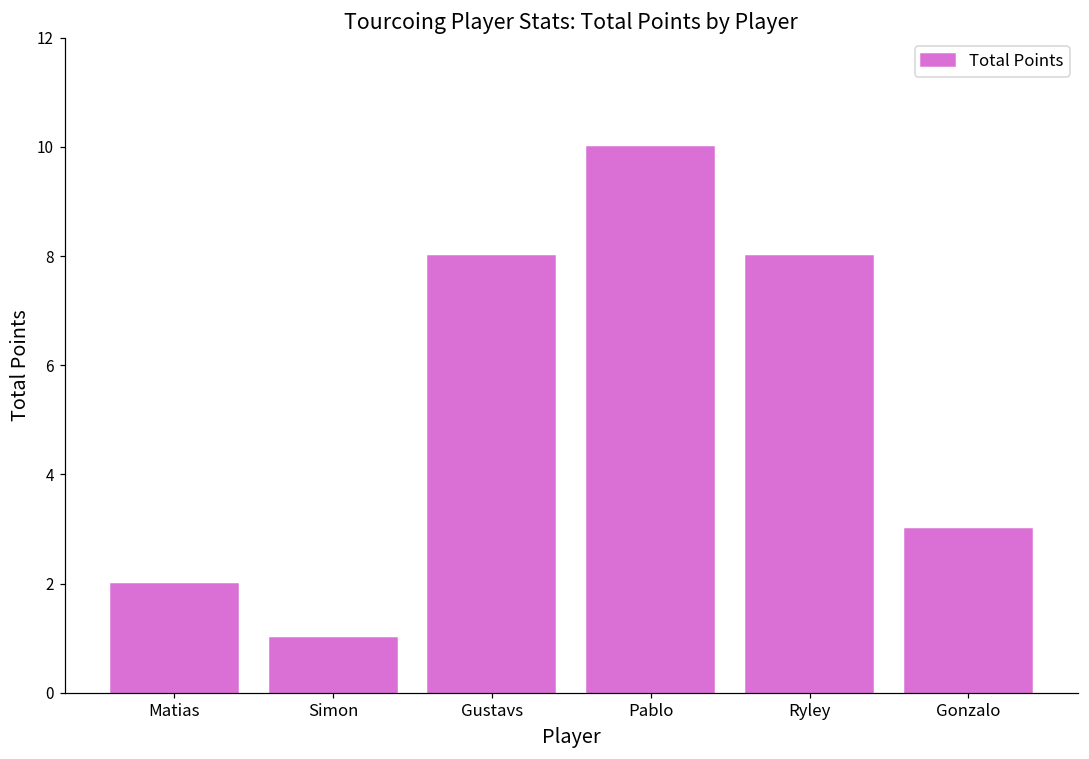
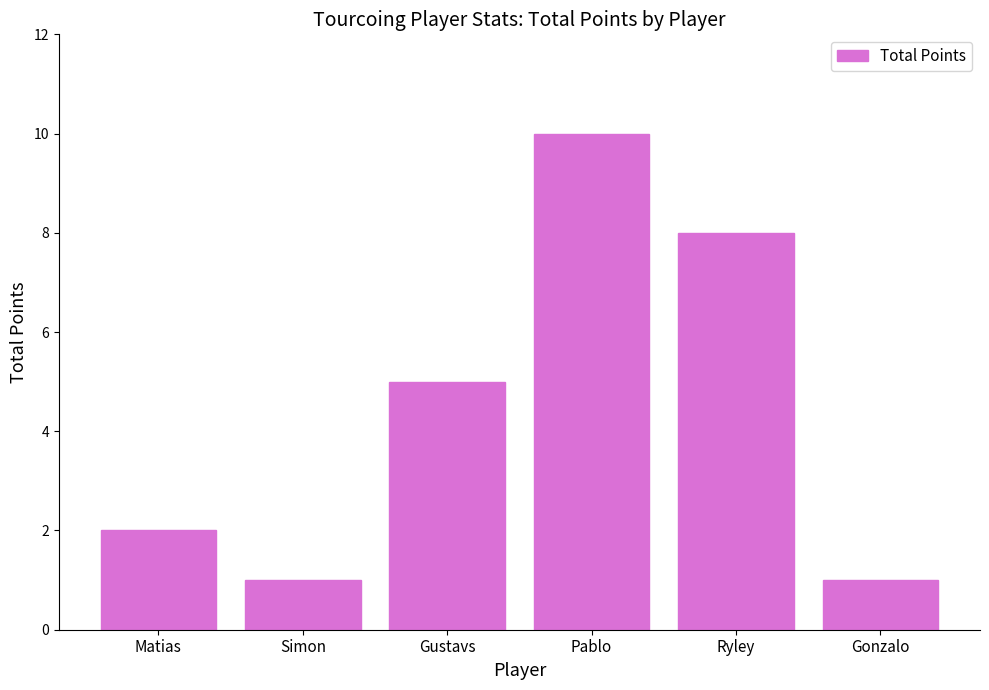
Gustavs: 8 -> 5
Gonzalo: 3 -> 1
